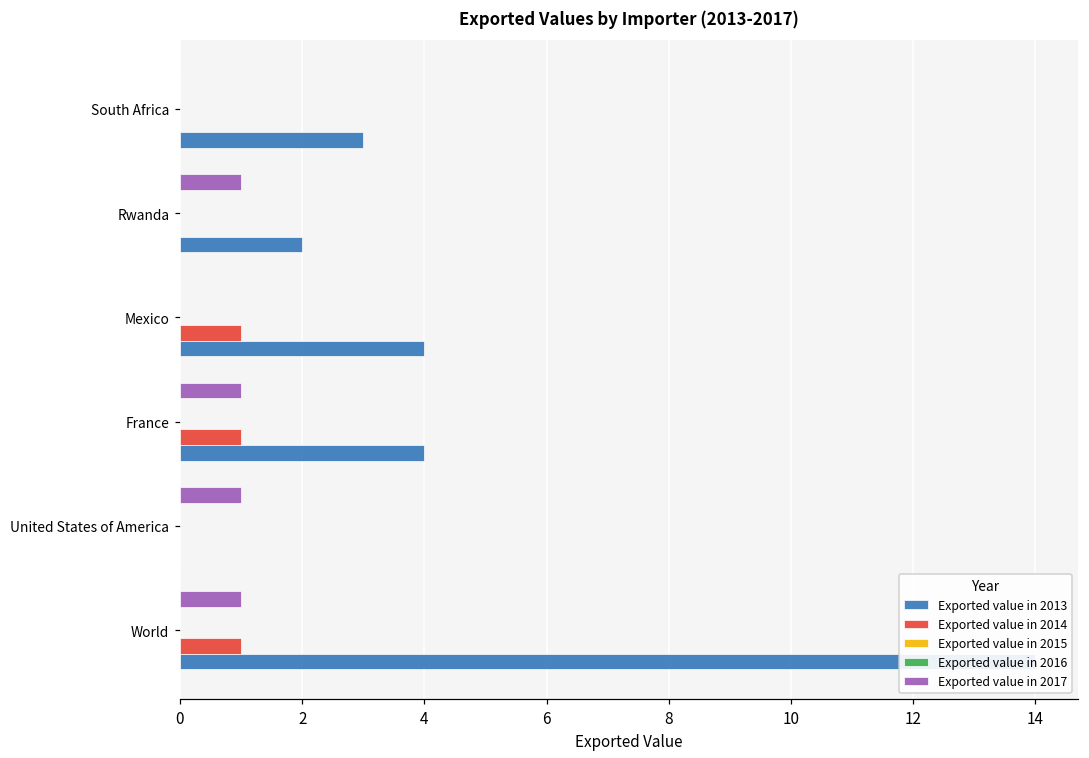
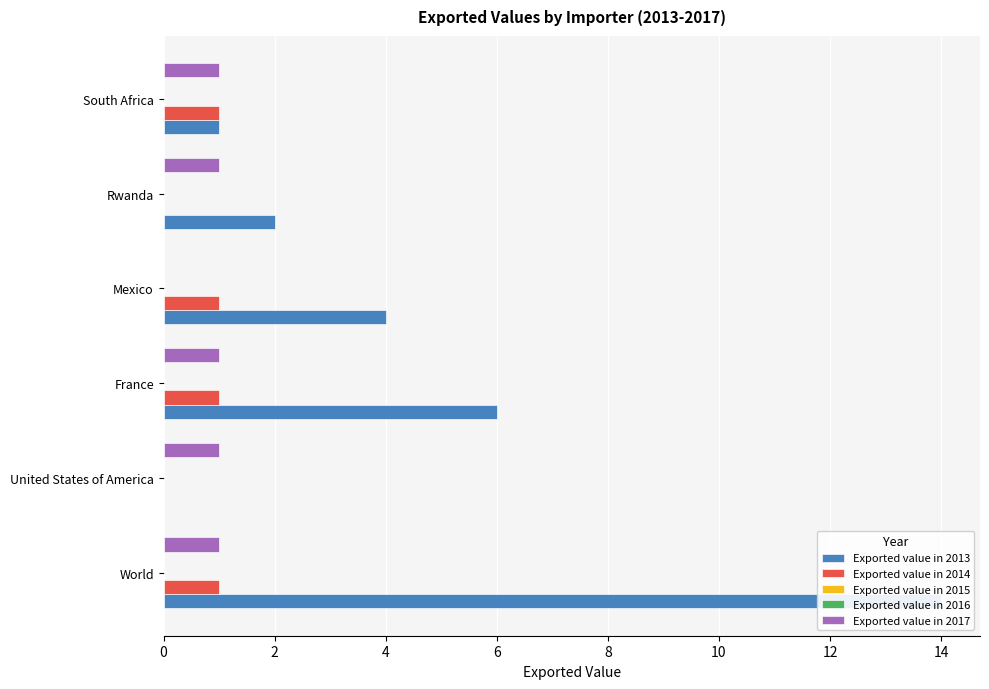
Exported value in 2017, South Africa: 0 -> 1
Exported value in 2014, South Africa: 0 -> 1
Exported value in 2013, South Africa: 3 -> 1
Exported value in 2013, France: 4 -> 6
